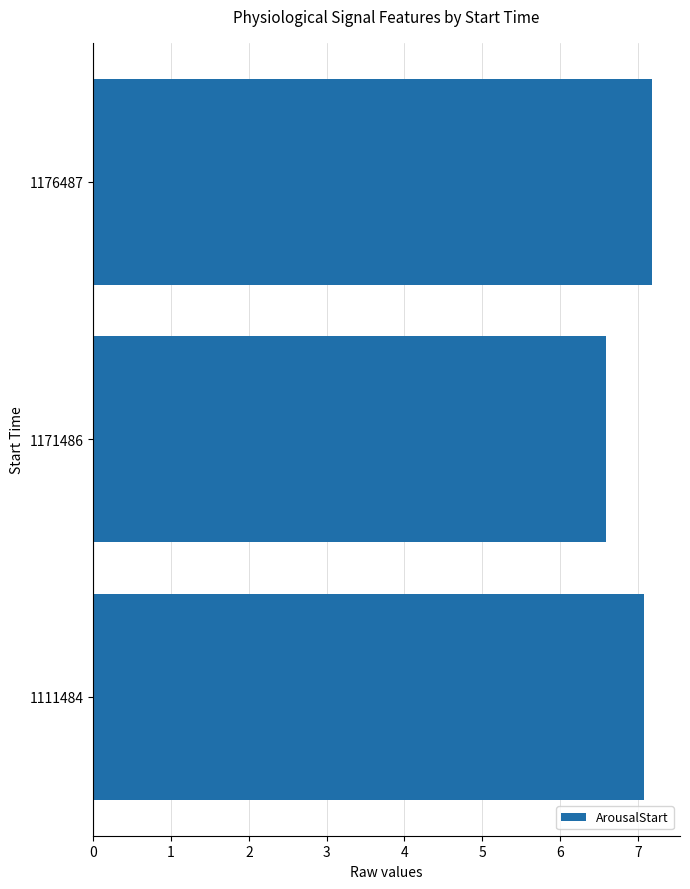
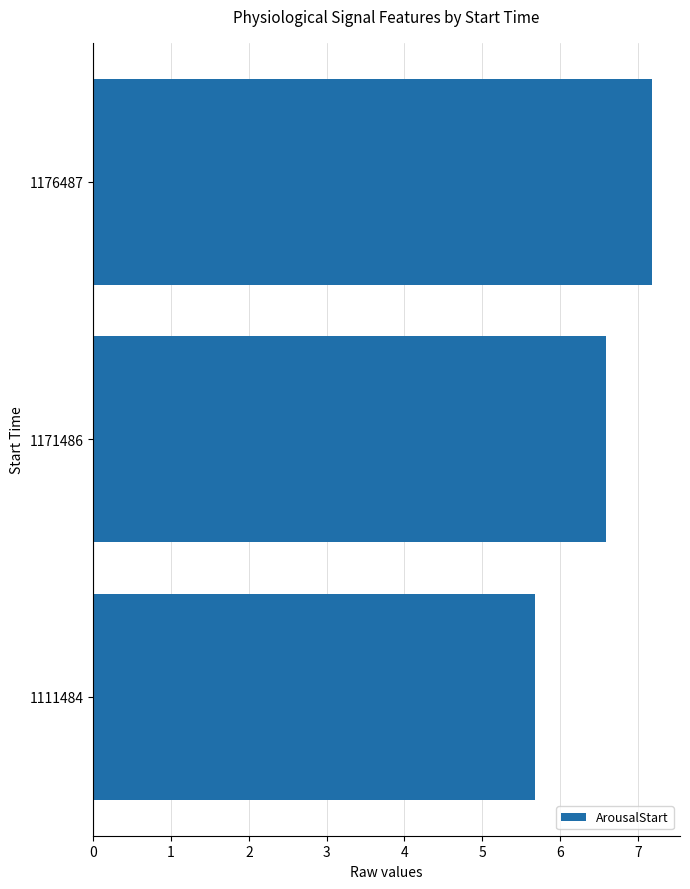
1111484: 7.1 -> 5.7
